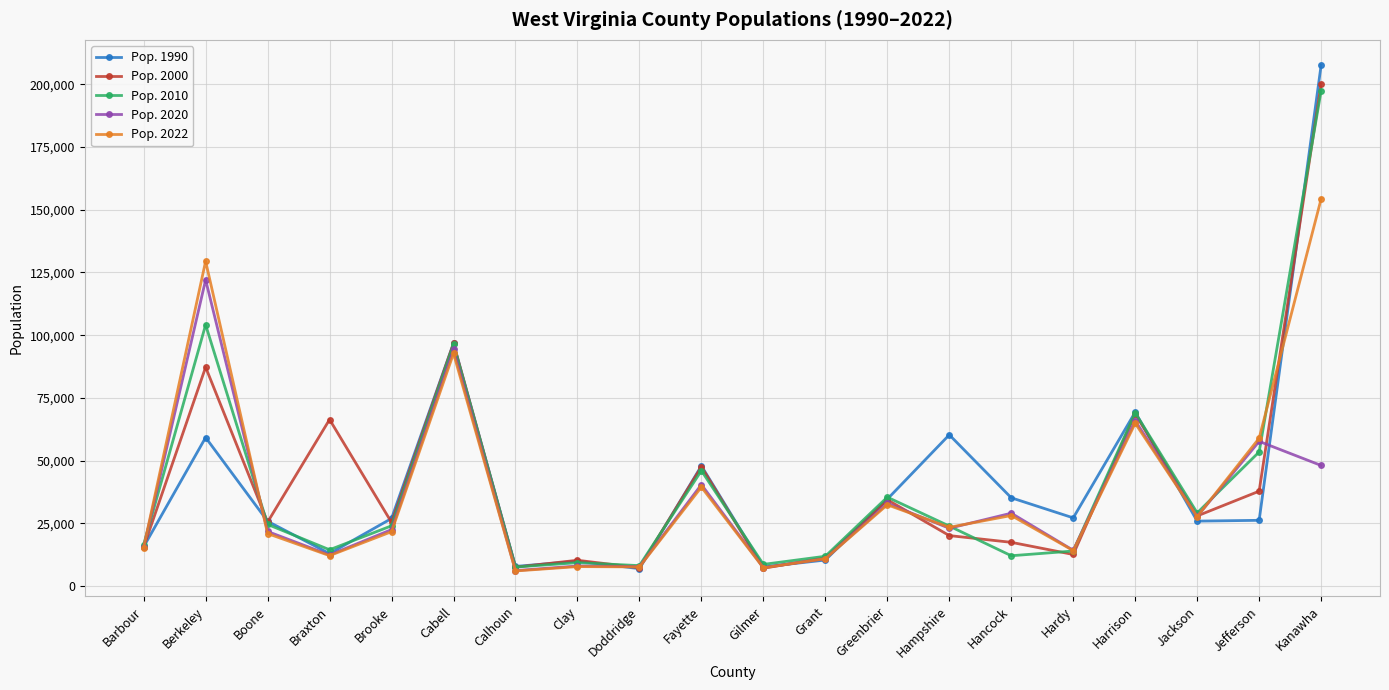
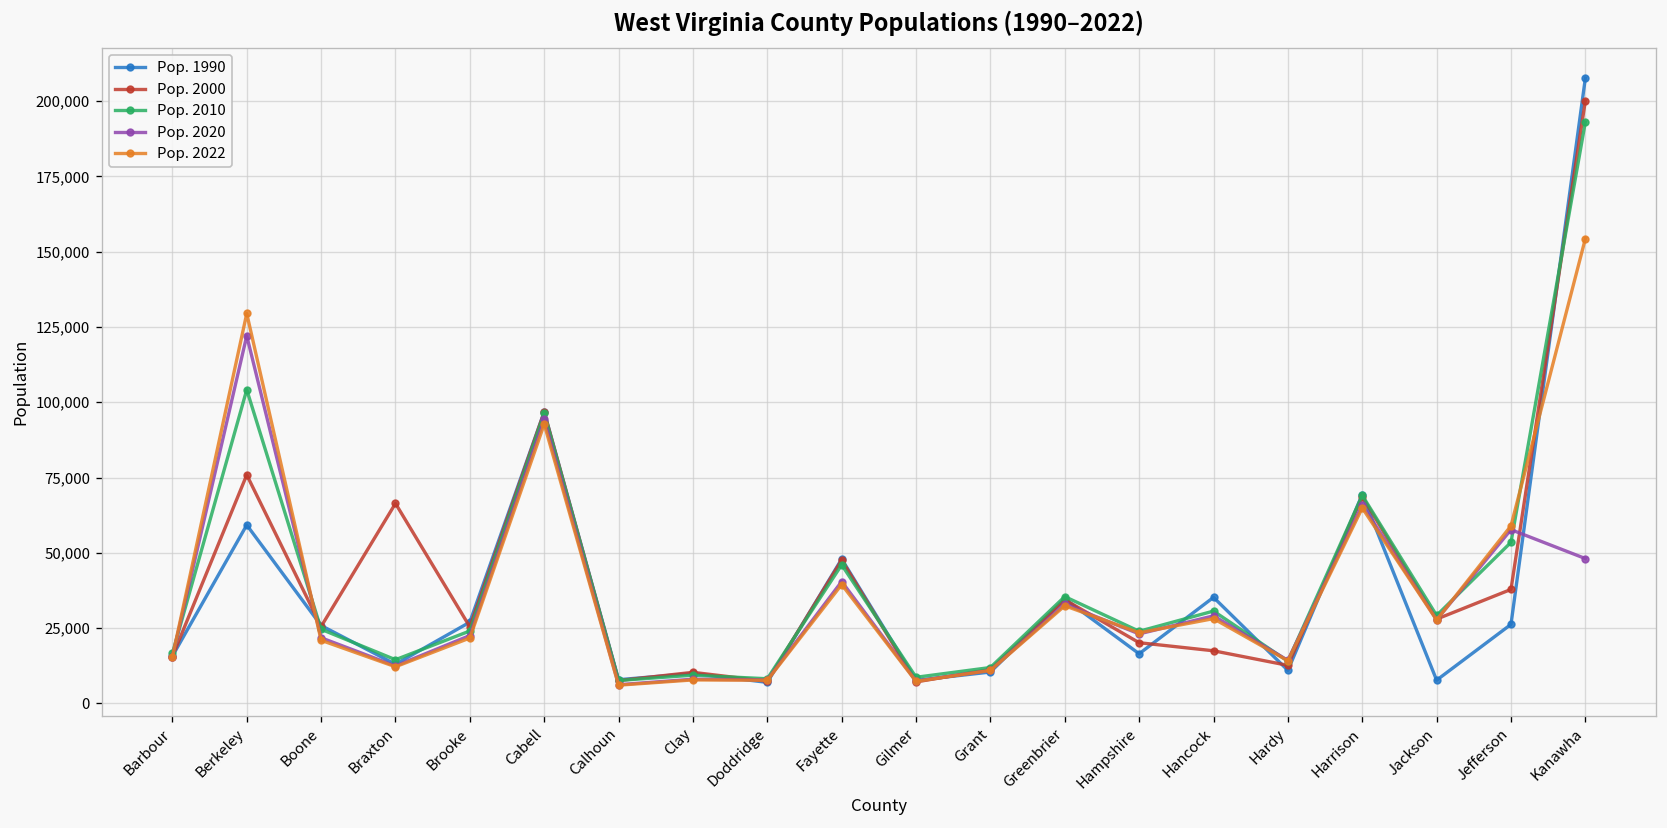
Pop. 2000, Berkeley: 87,000 -> 76,000
Pop. 1990, Hampshire: 60,000 -> 16,000
Pop. 2010, Hancock: 12,000 -> 31,000
Pop. 1990, Hardy: 27,000 -> 11,000
Pop. 1990, Jackson: 26,000 -> 8,000
Pop. 2010, Kanawha: 197,000 -> 193,000
